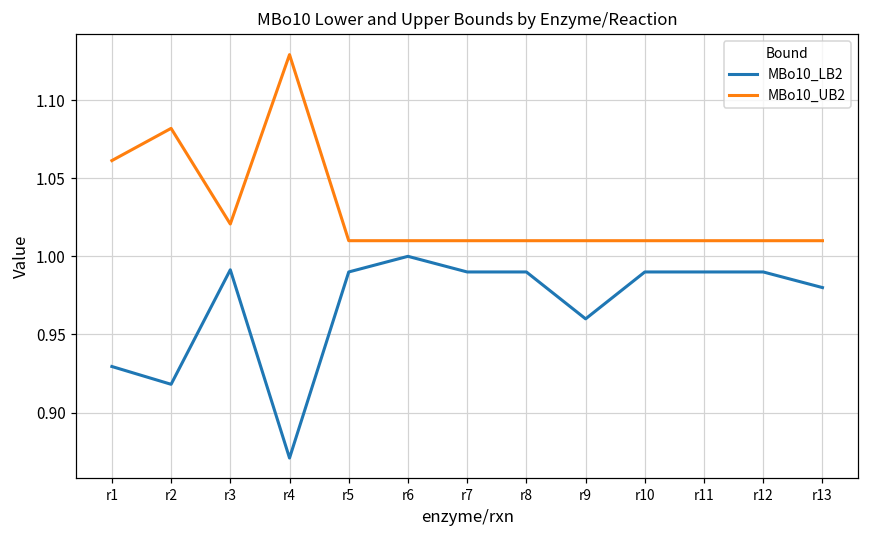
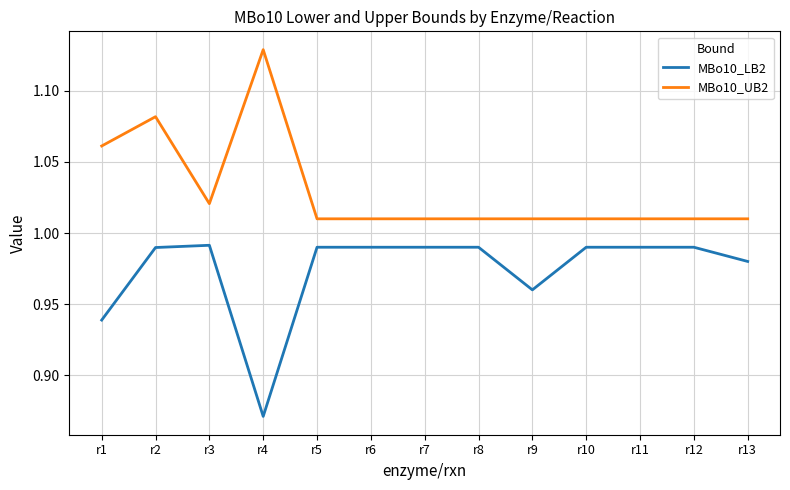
MBo10_LB2, r1: 0.930 -> 0.939
MBo10_LB2, r2: 0.918 -> 0.990
MBo10_LB2, r6: 1.00 -> 0.99
